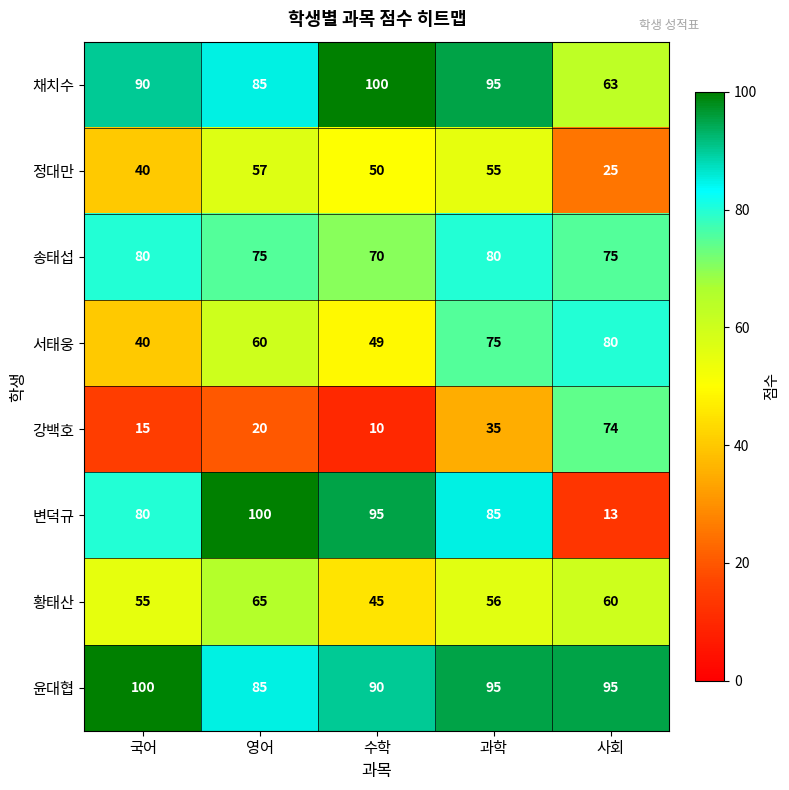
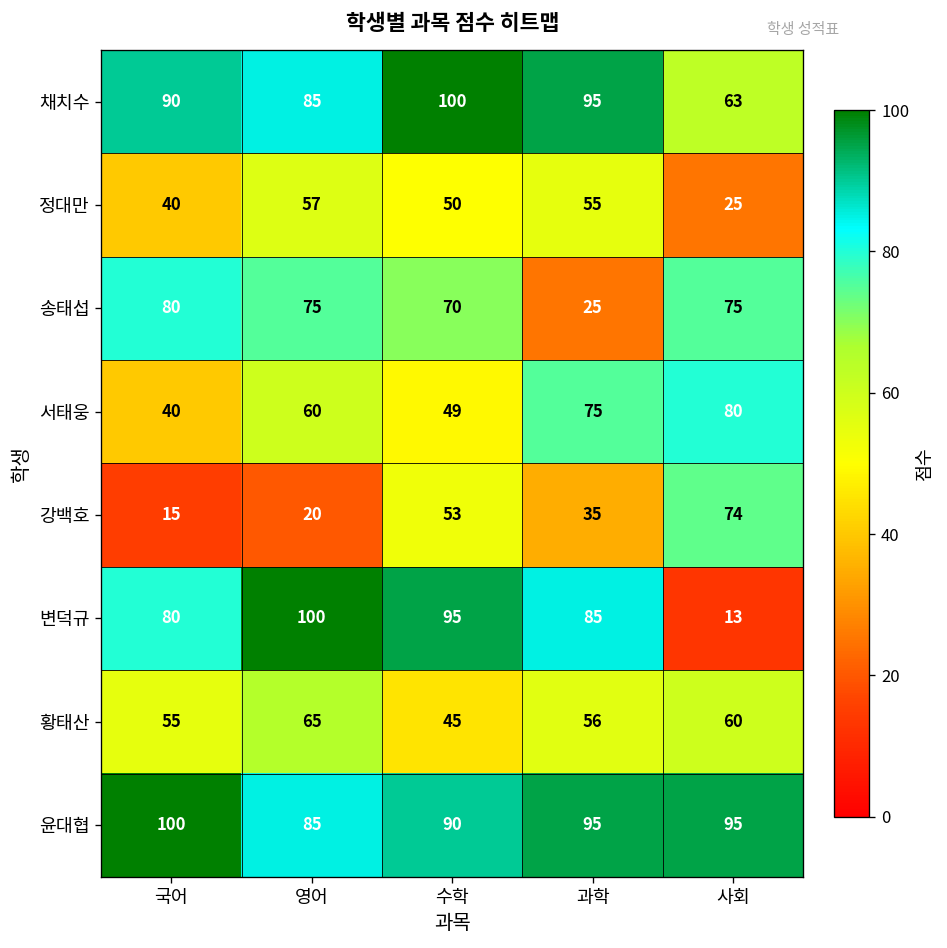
송태섭, 과학: 80 -> 25
강백호, 수학: 10 -> 53
